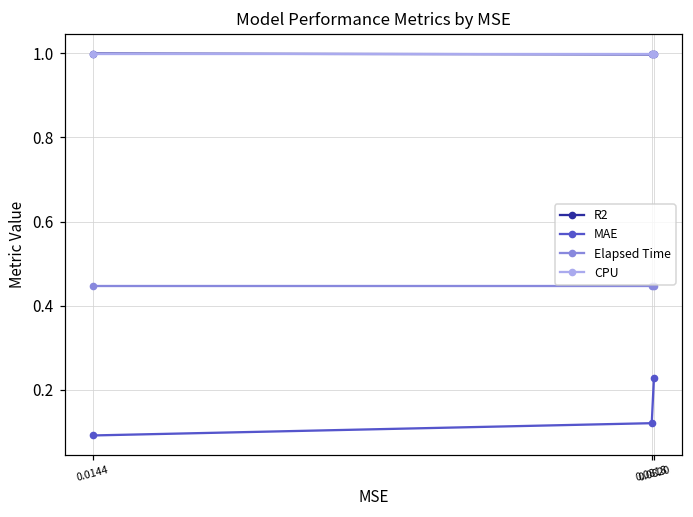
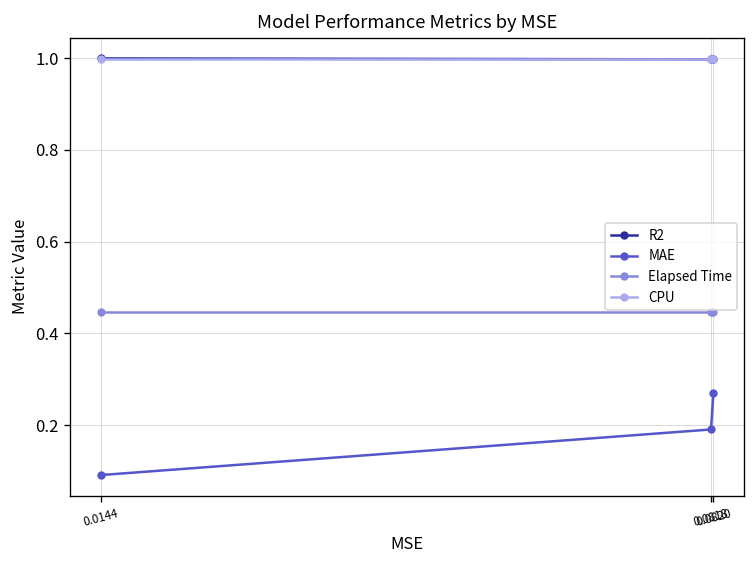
MAE, 0.0818: 0.12 -> 0.19
MAE, 0.0820: 0.23 -> 0.27
